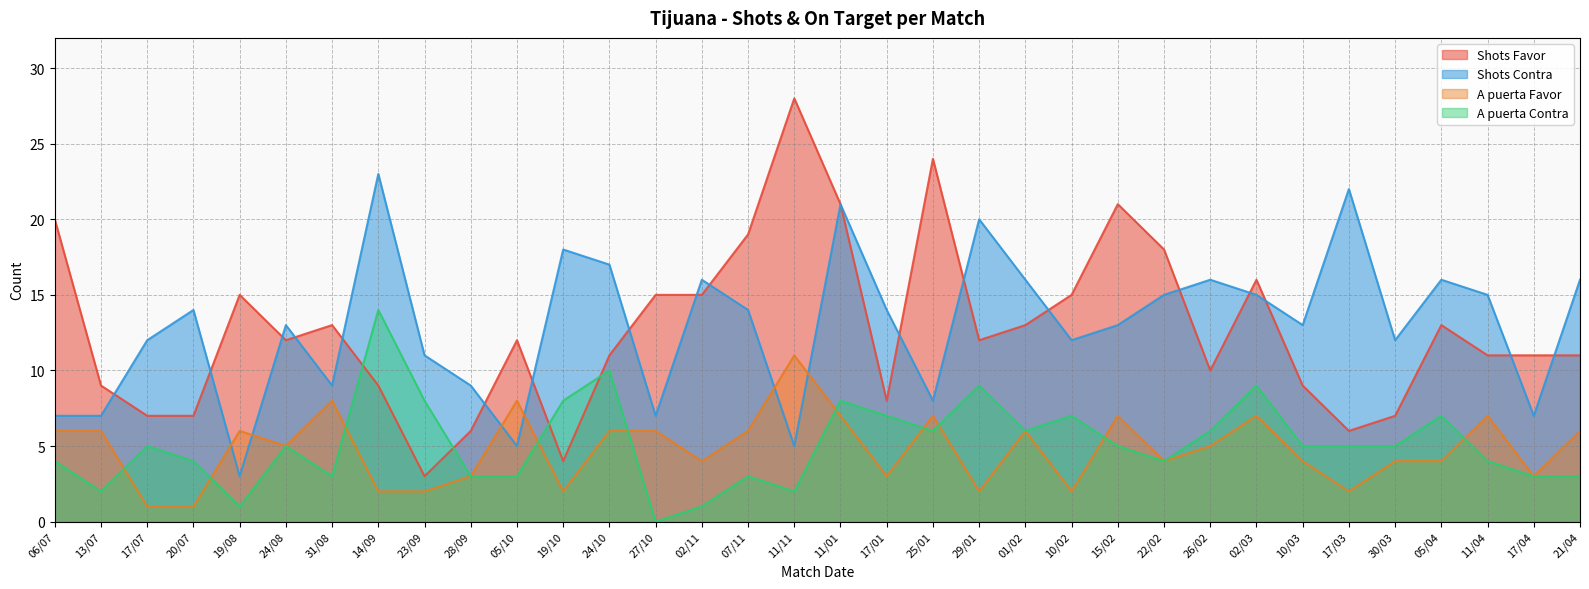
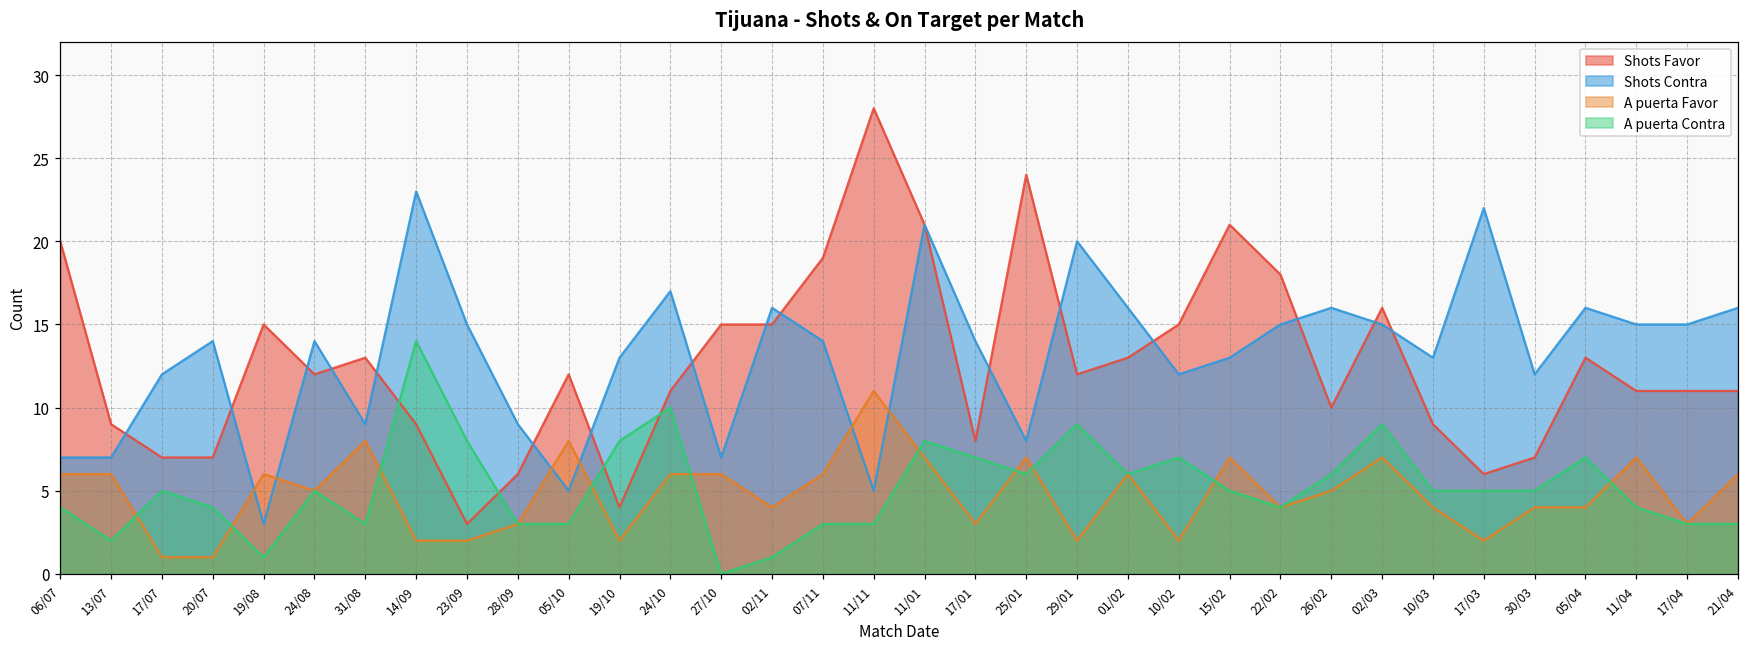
Shots Contra, 24/08: 13 -> 14
Shots Contra, 23/09: 11 -> 15
Shots Contra, 19/10: 18 -> 13
A puerta Contra, 11/11: 2 -> 3
Shots Contra, 17/04: 7 -> 15
